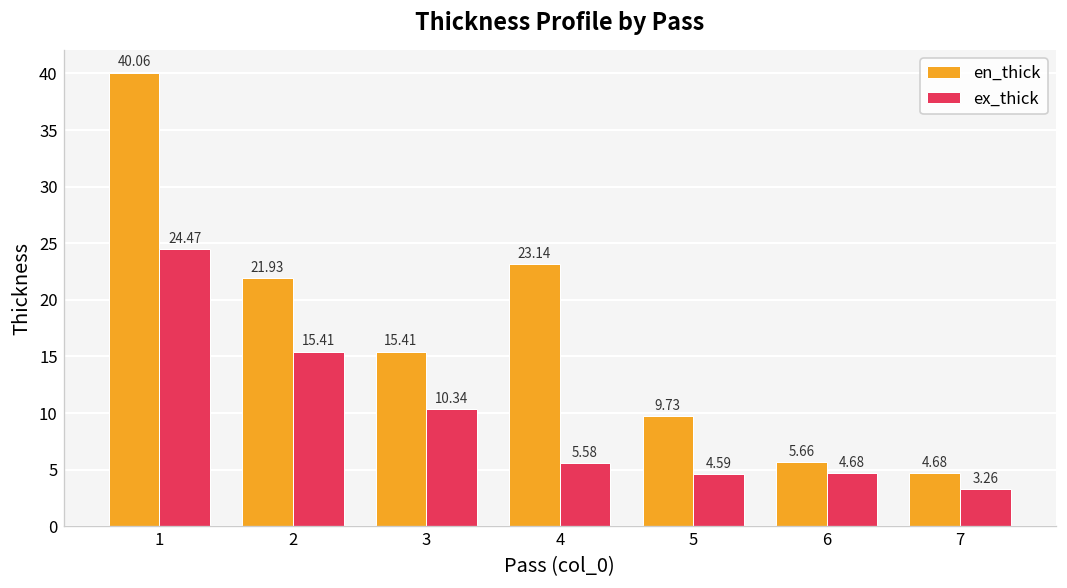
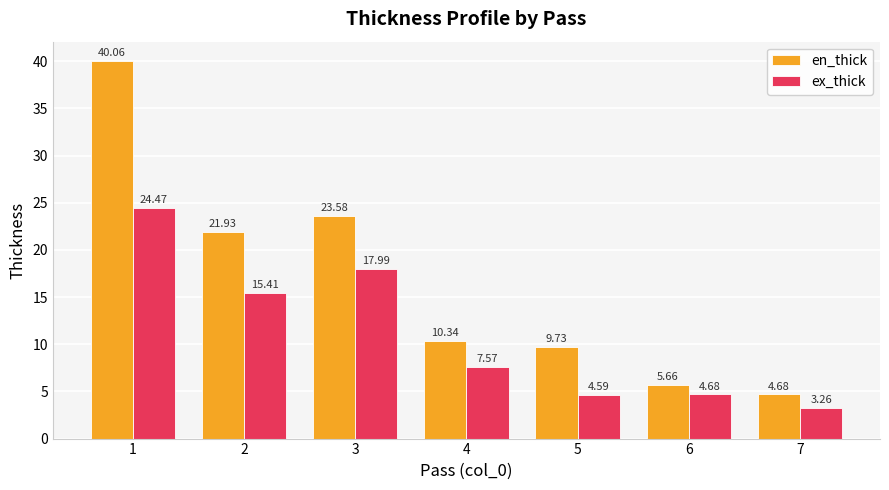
en_thick, 3: 15.41 -> 23.58
ex_thick, 3: 10.34 -> 17.99
en_thick, 4: 23.14 -> 10.34
ex_thick, 4: 5.58 -> 7.57
